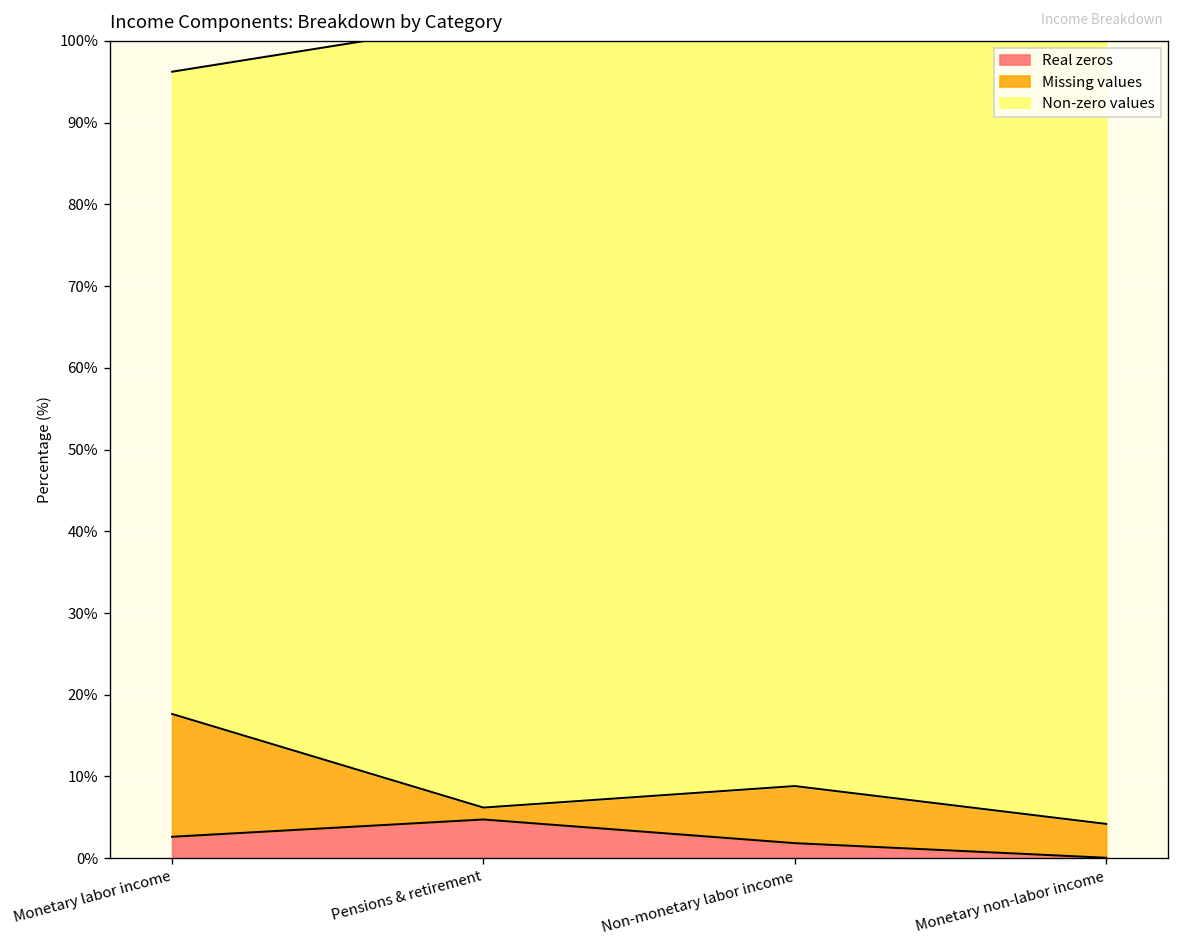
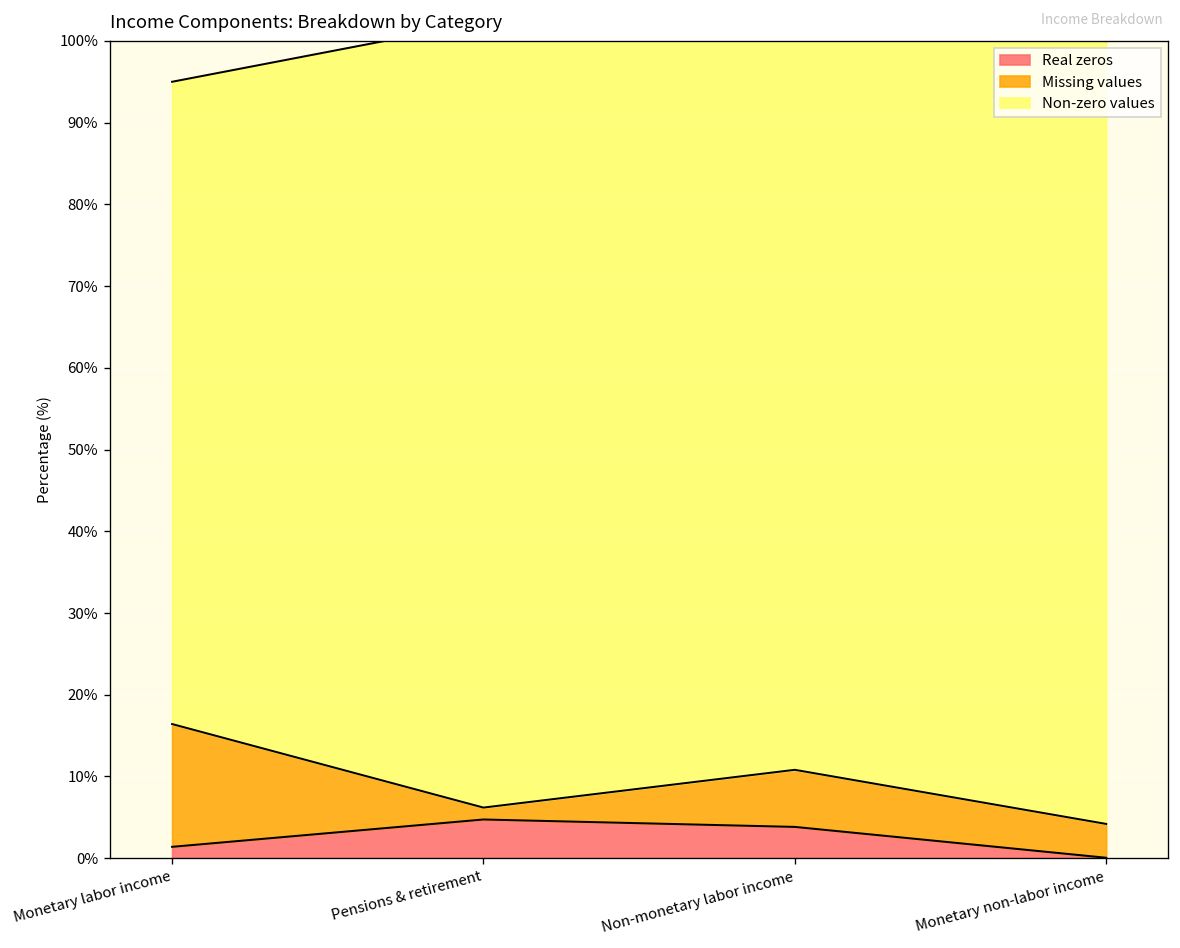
Real zeros, Monetary labor income: 3% -> 1%
Real zeros, Non-monetary labor income: 2% -> 4%
